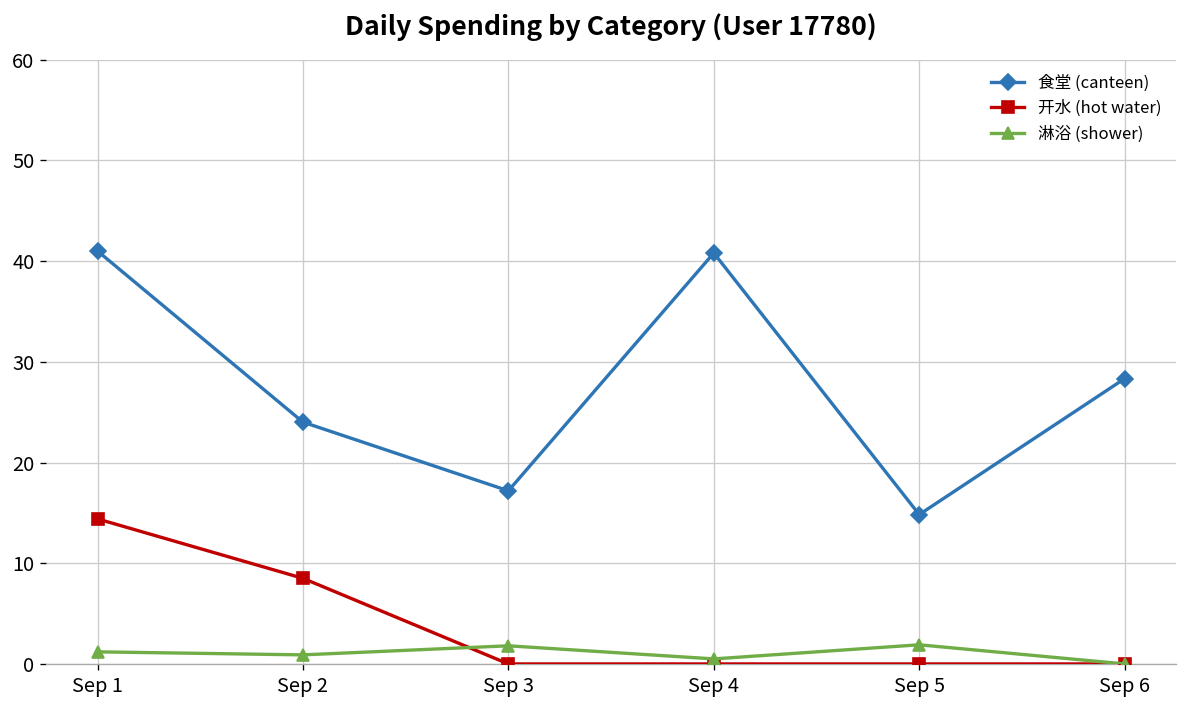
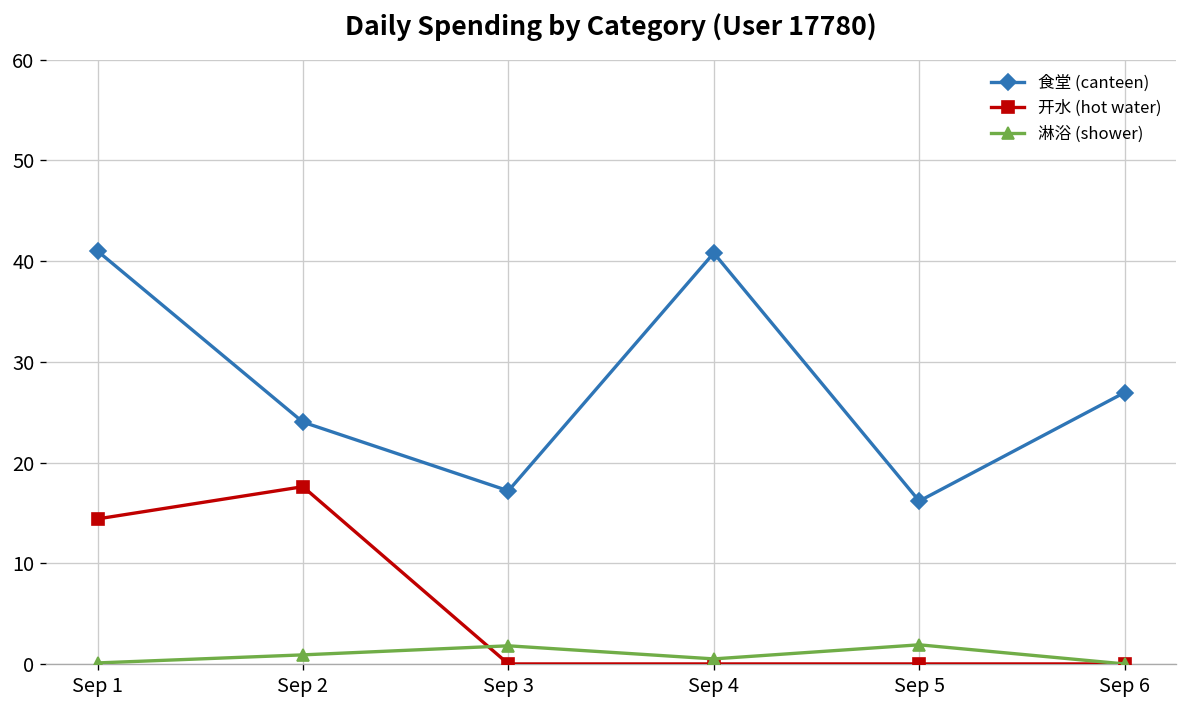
淋浴 (shower), Sep 1: 1 -> 0
开水 (hot water), Sep 2: 9 -> 18
食堂 (canteen), Sep 5: 15 -> 16
食堂 (canteen), Sep 6: 28 -> 27
